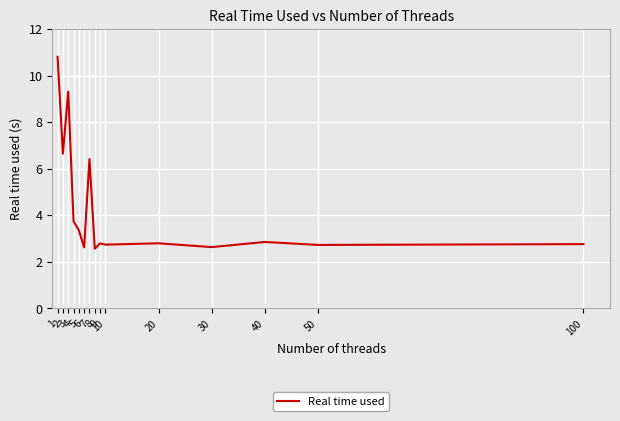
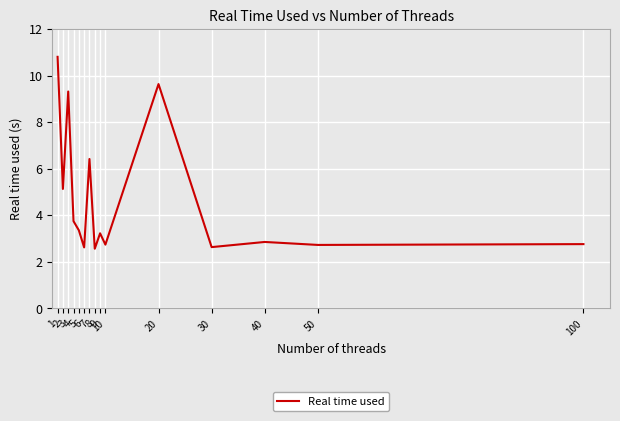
2: 6.7 -> 5.1
9: 2.8 -> 3.2
20: 2.8 -> 9.6
